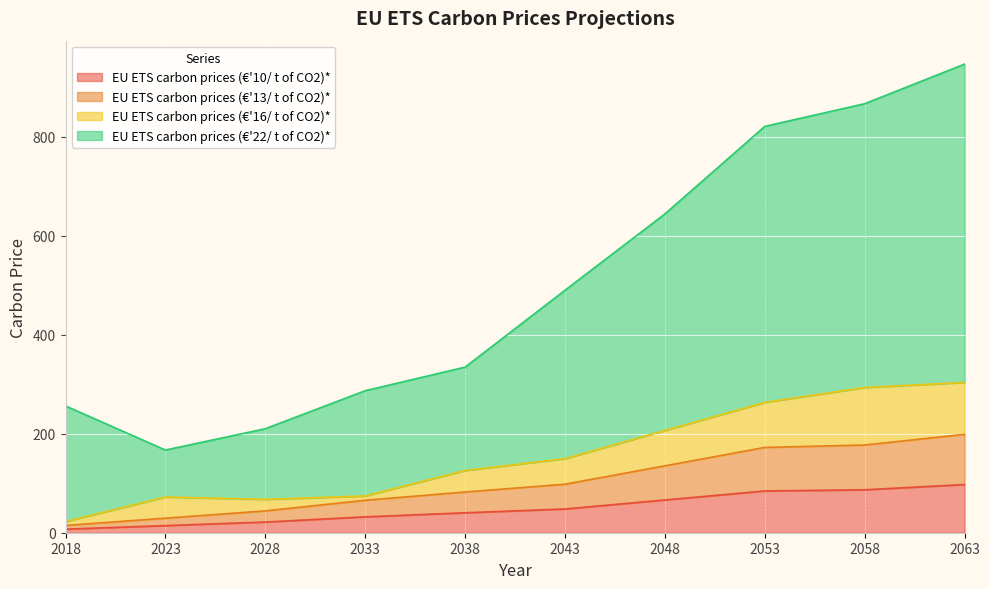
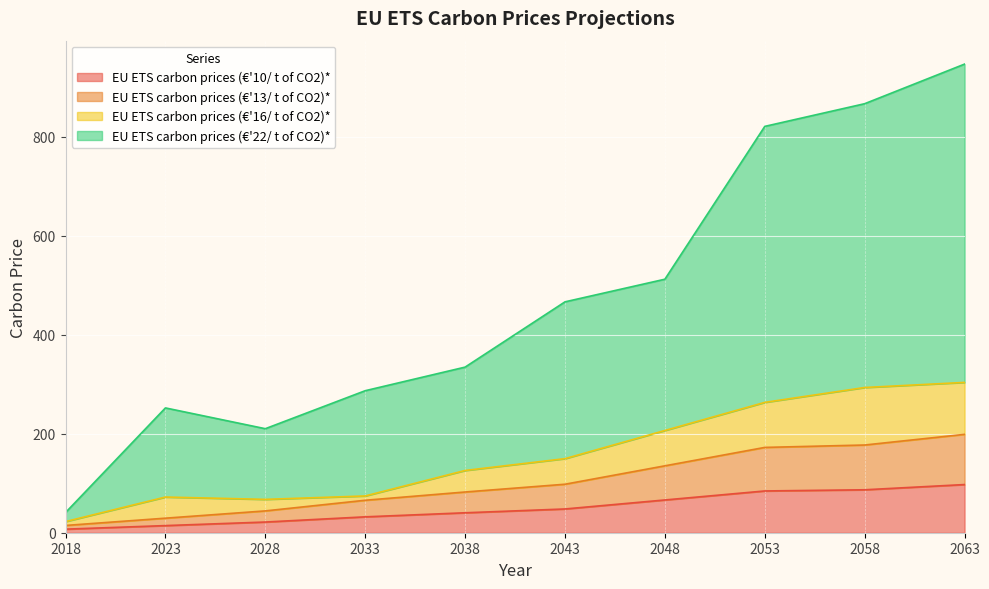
EU ETS carbon prices (€'22/ t of CO2)*, 2018: 230 -> 20
EU ETS carbon prices (€'22/ t of CO2)*, 2023: 100 -> 180
EU ETS carbon prices (€'22/ t of CO2)*, 2043: 340 -> 320
EU ETS carbon prices (€'22/ t of CO2)*, 2048: 440 -> 310
